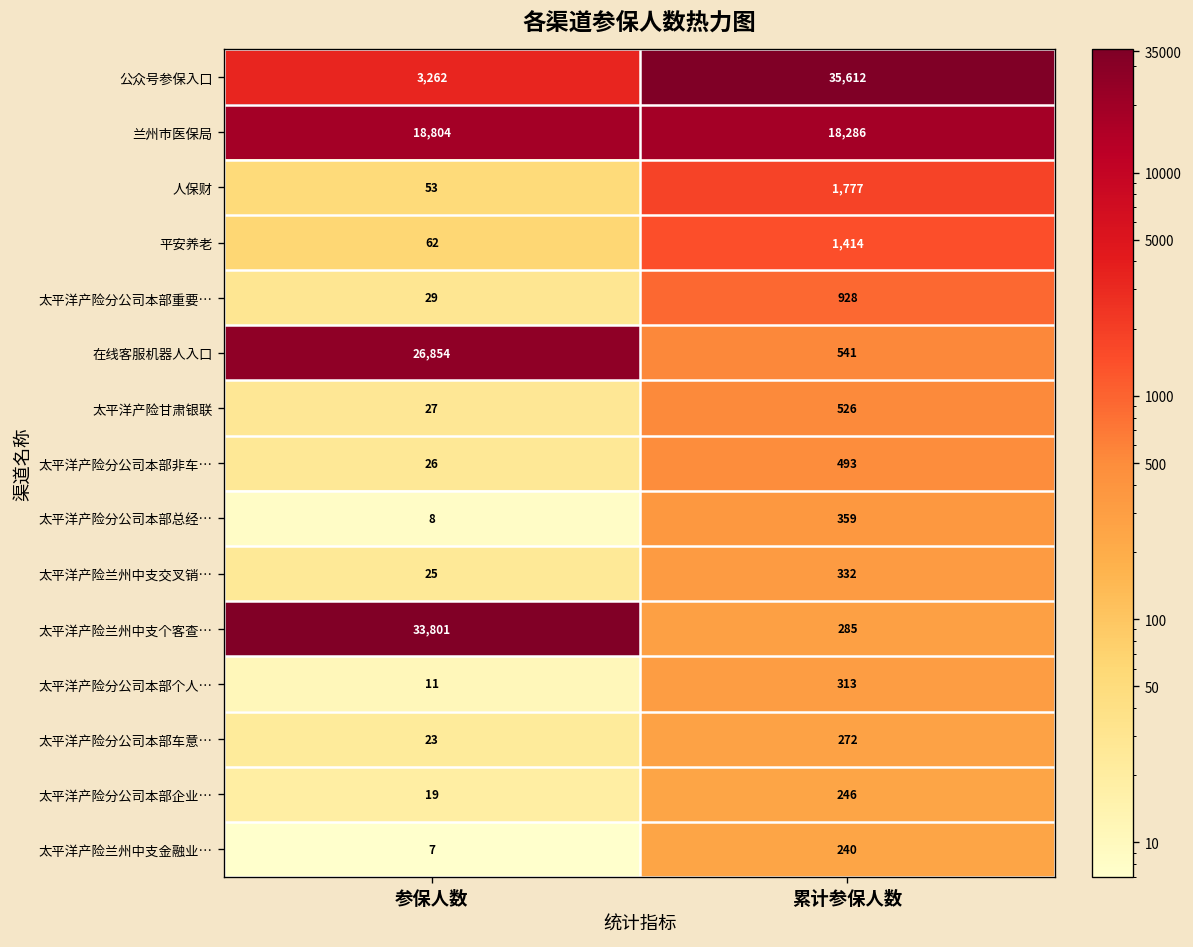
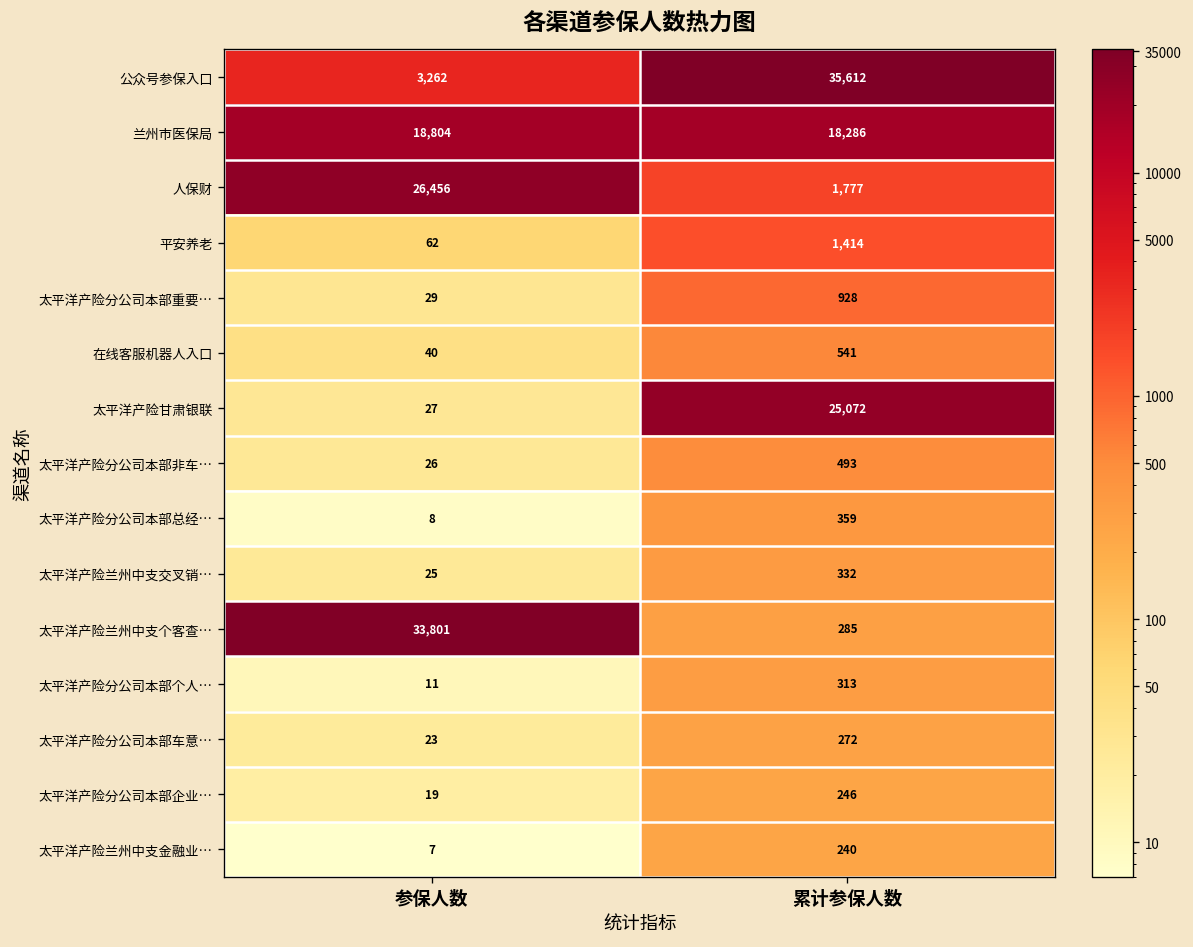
人保财, 参保人数: 53 -> 26,456
在线客服机器人入口, 参保人数: 26,854 -> 40
太平洋产险甘肃银联, 累计参保人数: 526 -> 25,072
